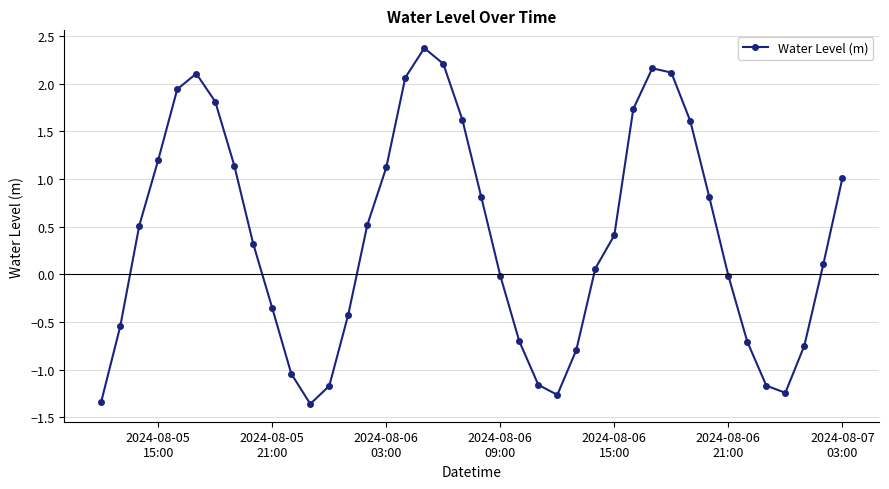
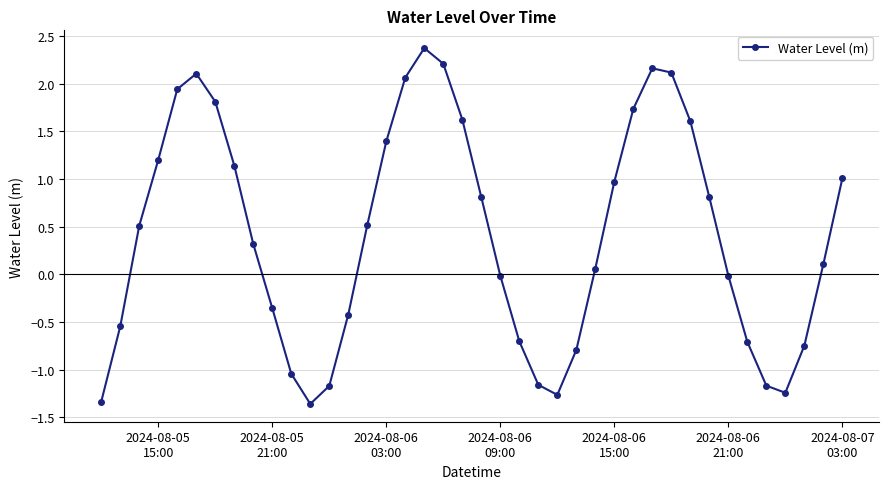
2024-08-06 03:00: 1.1 -> 1.4
2024-08-06 15:00: 0.4 -> 1.0
